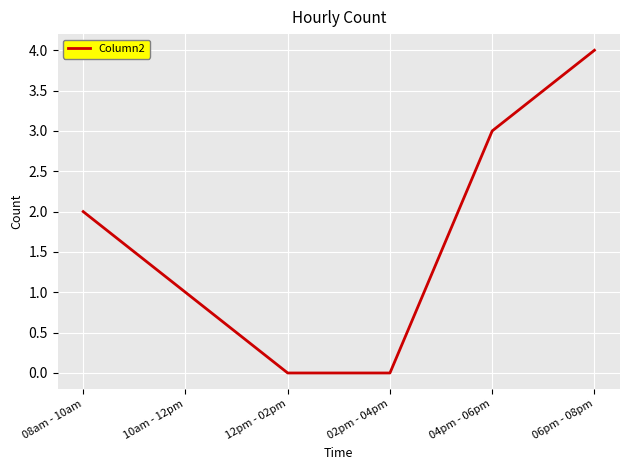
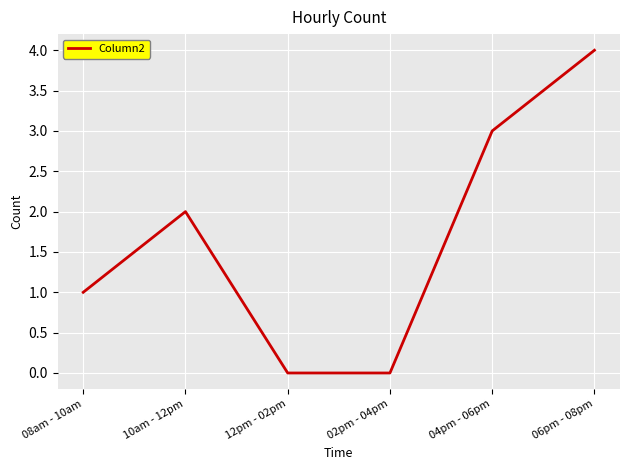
08am - 10am: 2 -> 1
10am - 12pm: 1 -> 2
